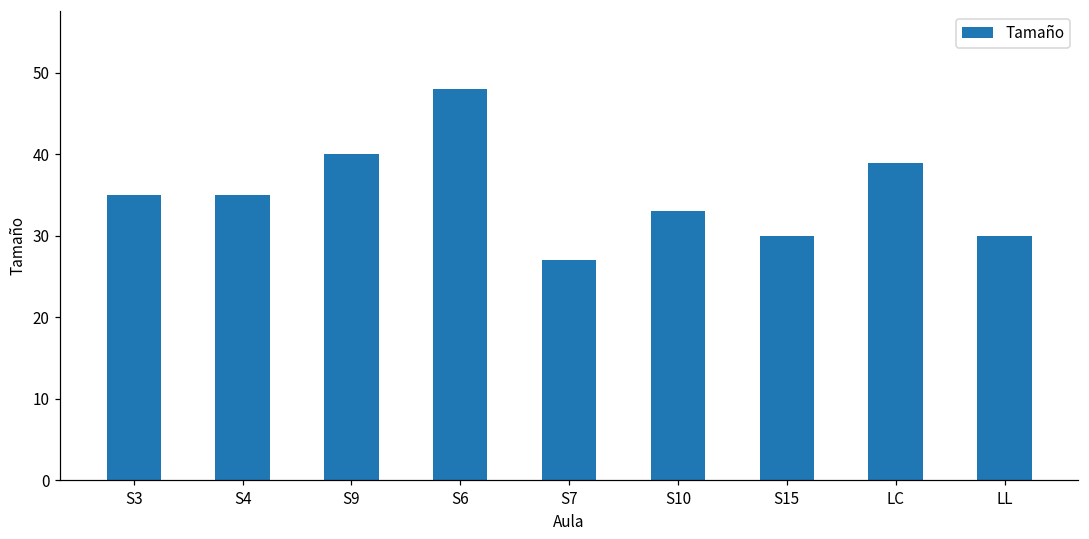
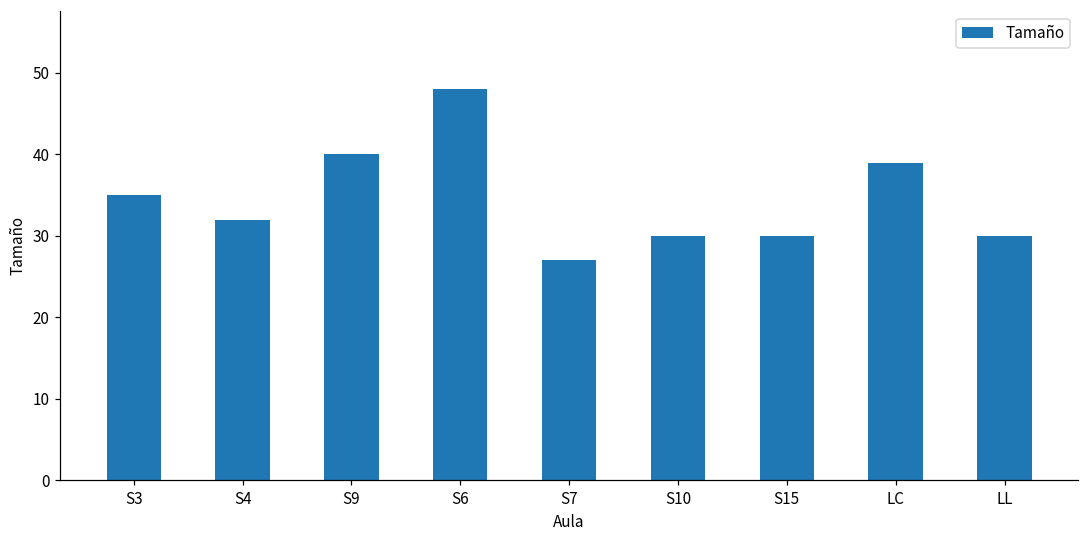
S4: 35 -> 32
S10: 33 -> 30
